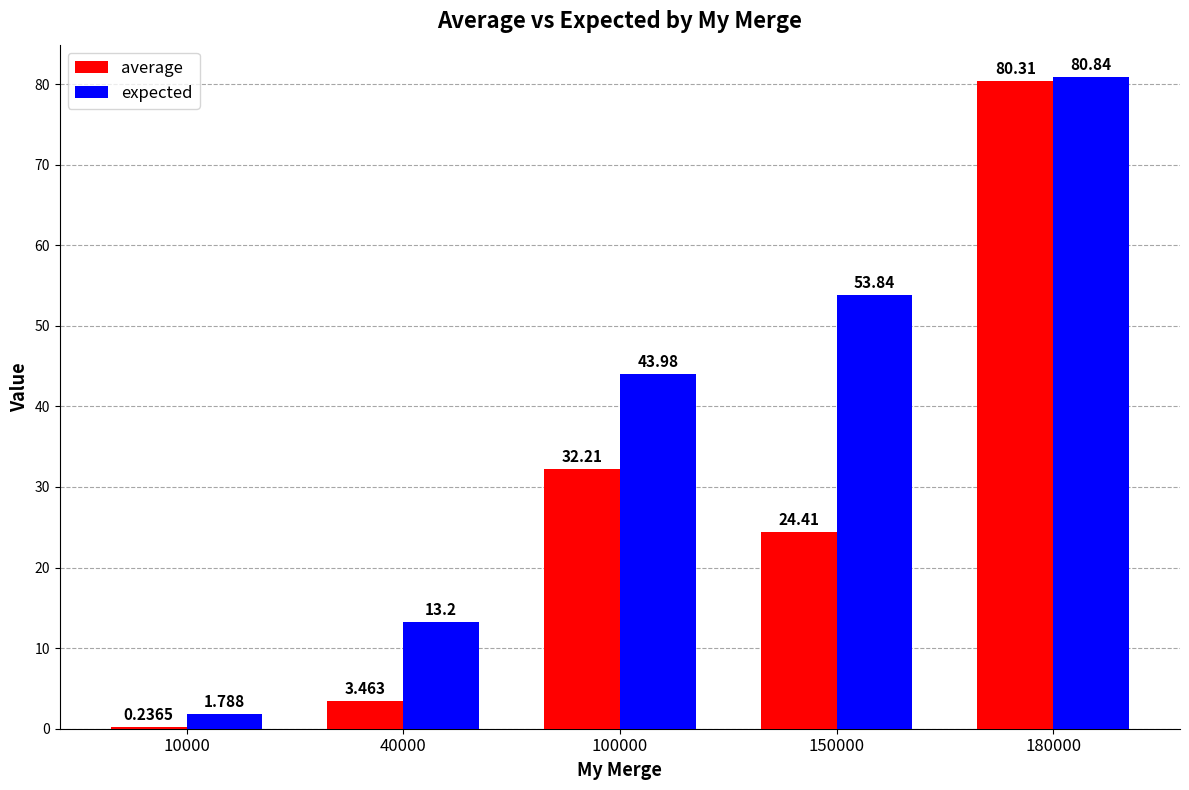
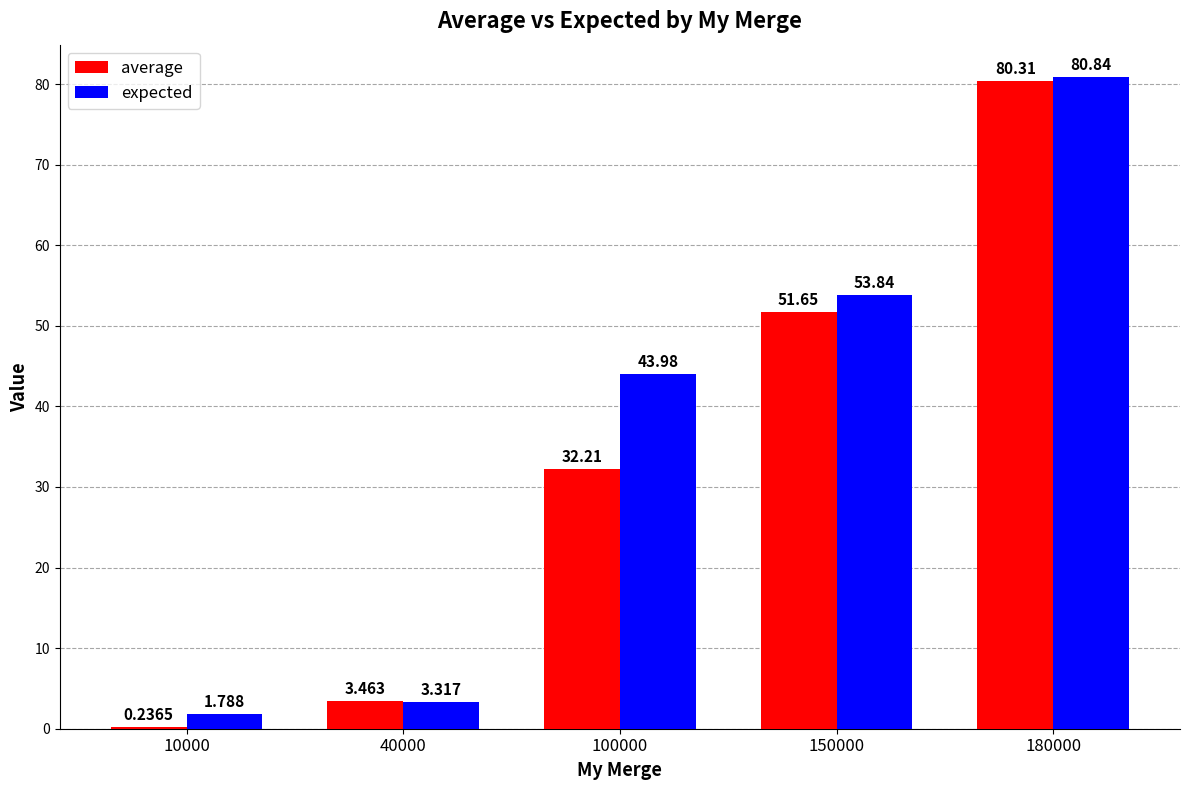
expected, 40000: 13.2 -> 3.317
average, 150000: 24.41 -> 51.65
